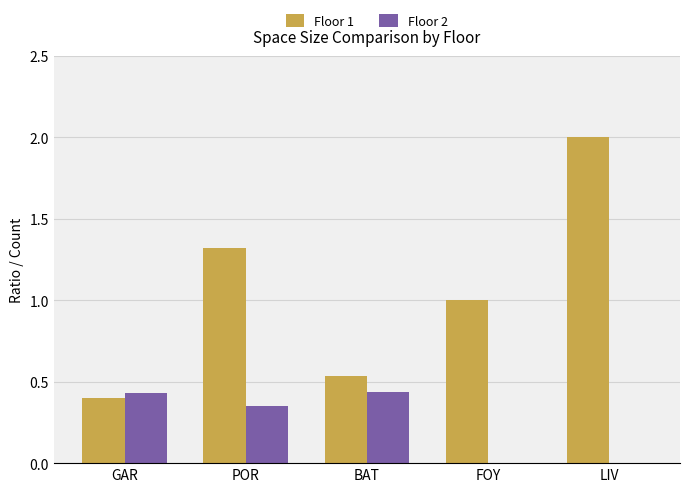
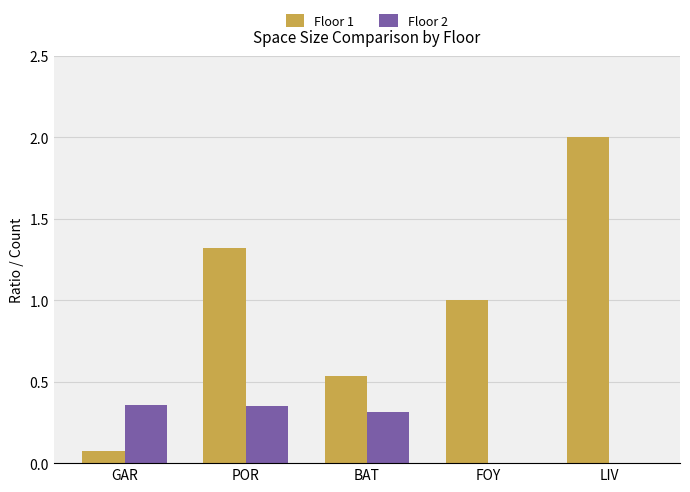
Floor 1, GAR: 0.40 -> 0.07
Floor 2, GAR: 0.43 -> 0.36
Floor 2, BAT: 0.44 -> 0.31
